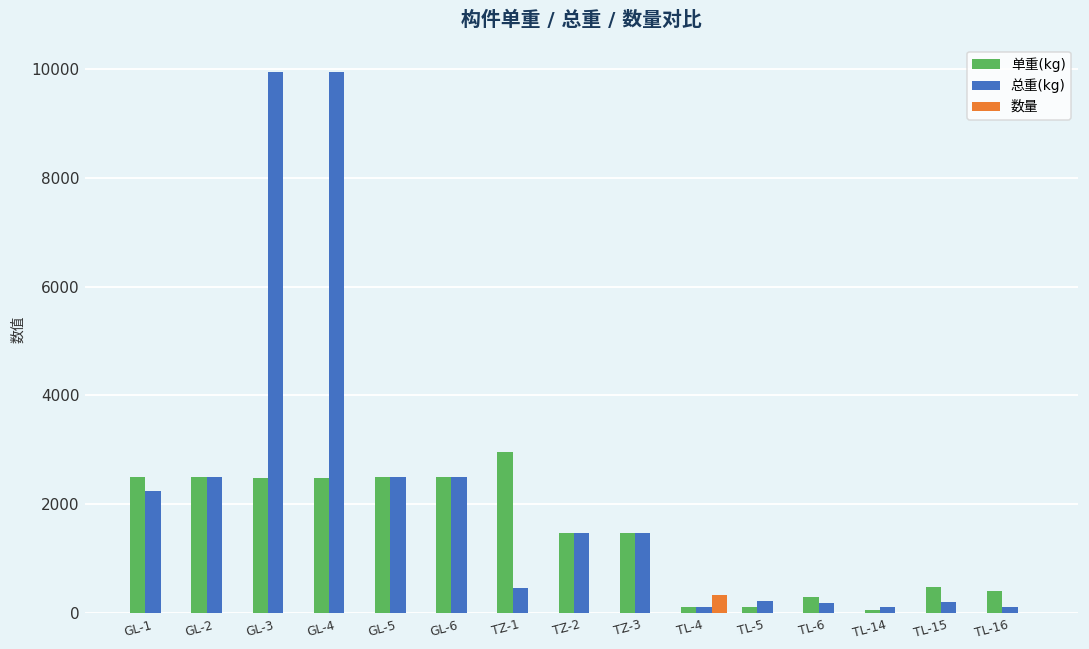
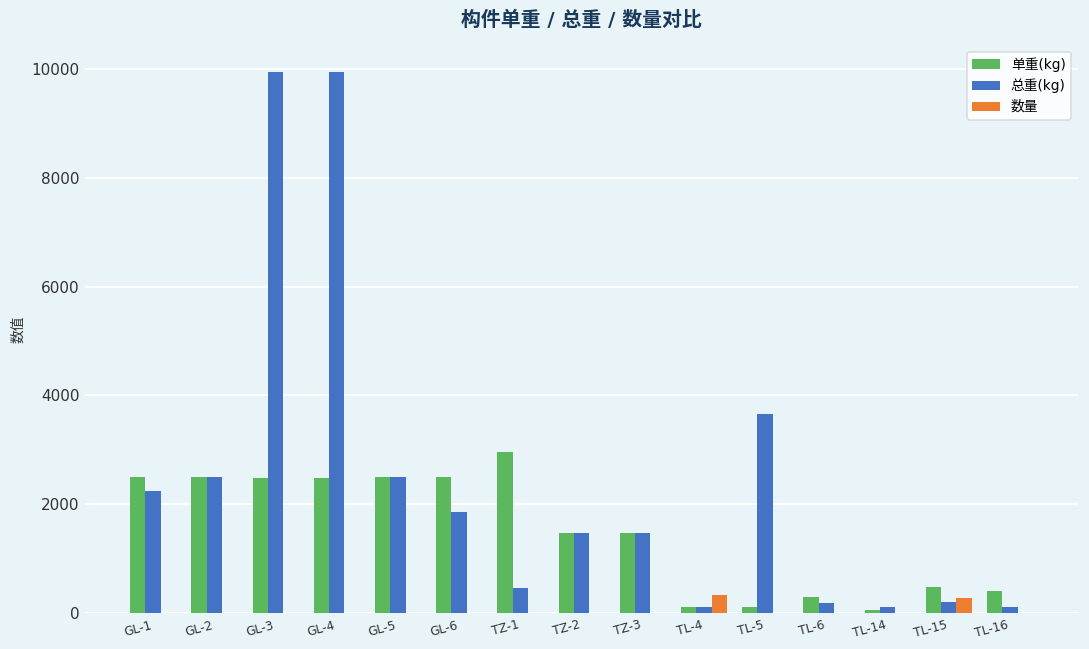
总重(kg), GL-6: 2500 -> 1900
总重(kg), TL-5: 200 -> 3700
数量, TL-15: 0 -> 300
